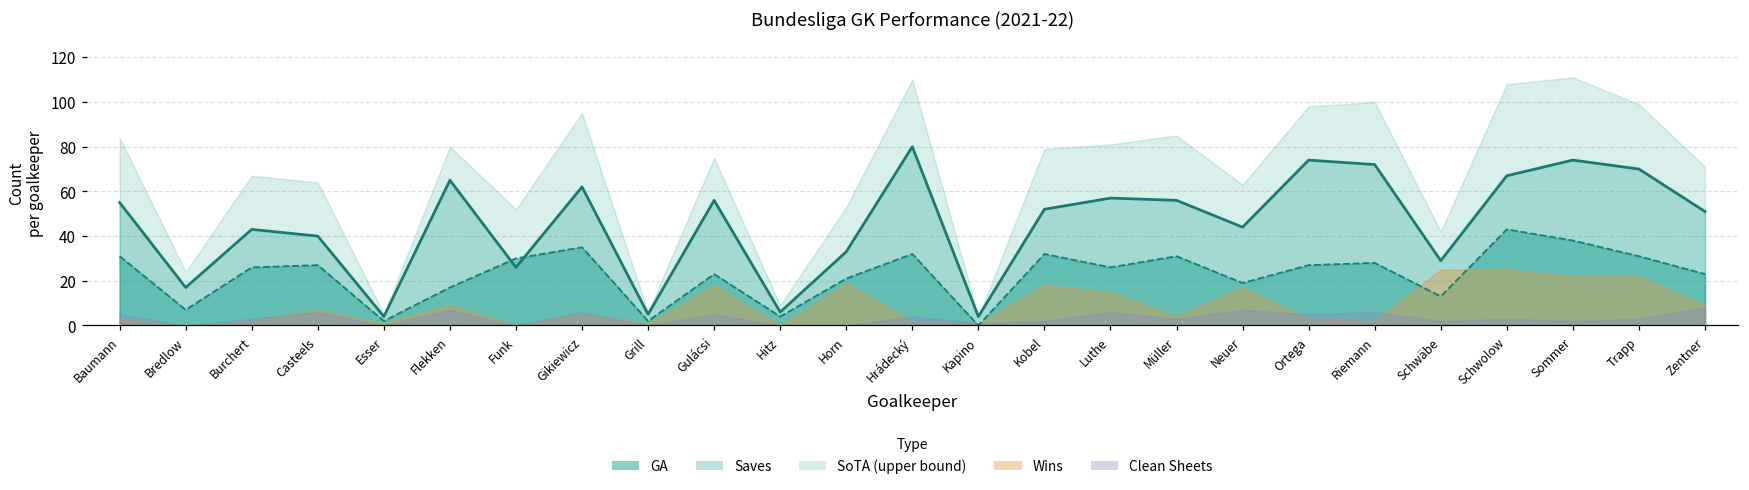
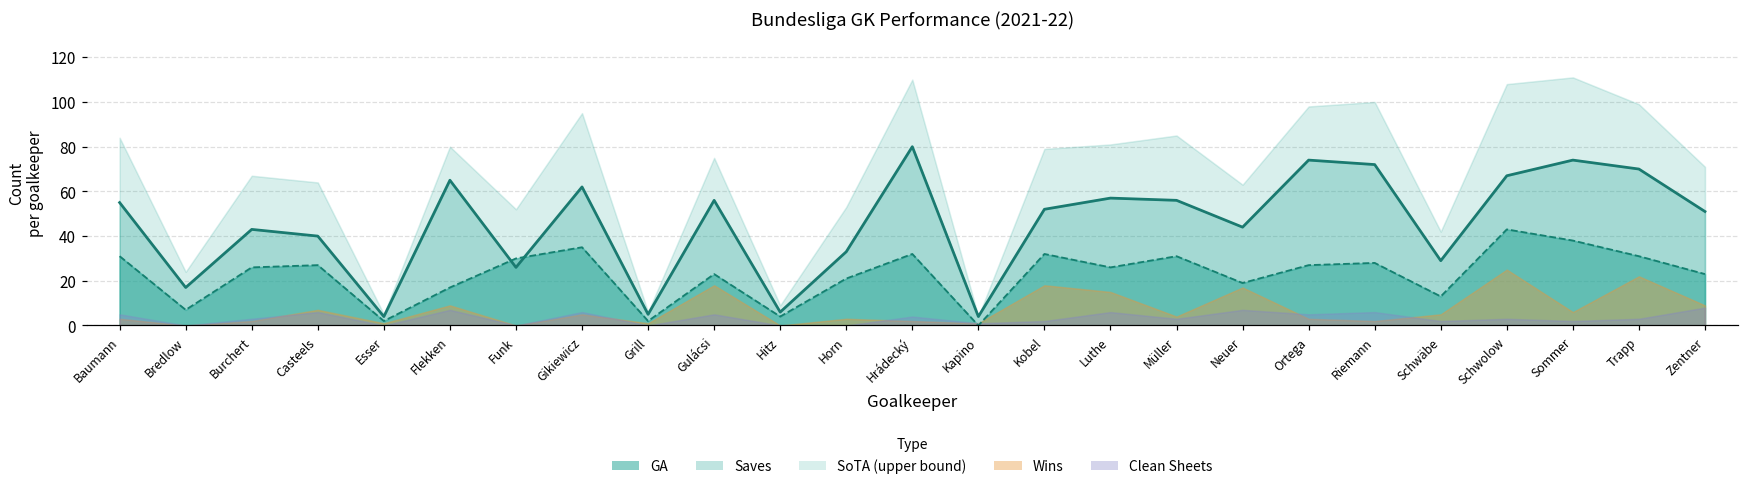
Wins, Horn: 19 -> 3
Wins, Schwäbe: 25 -> 5
Wins, Sommer: 22 -> 6
